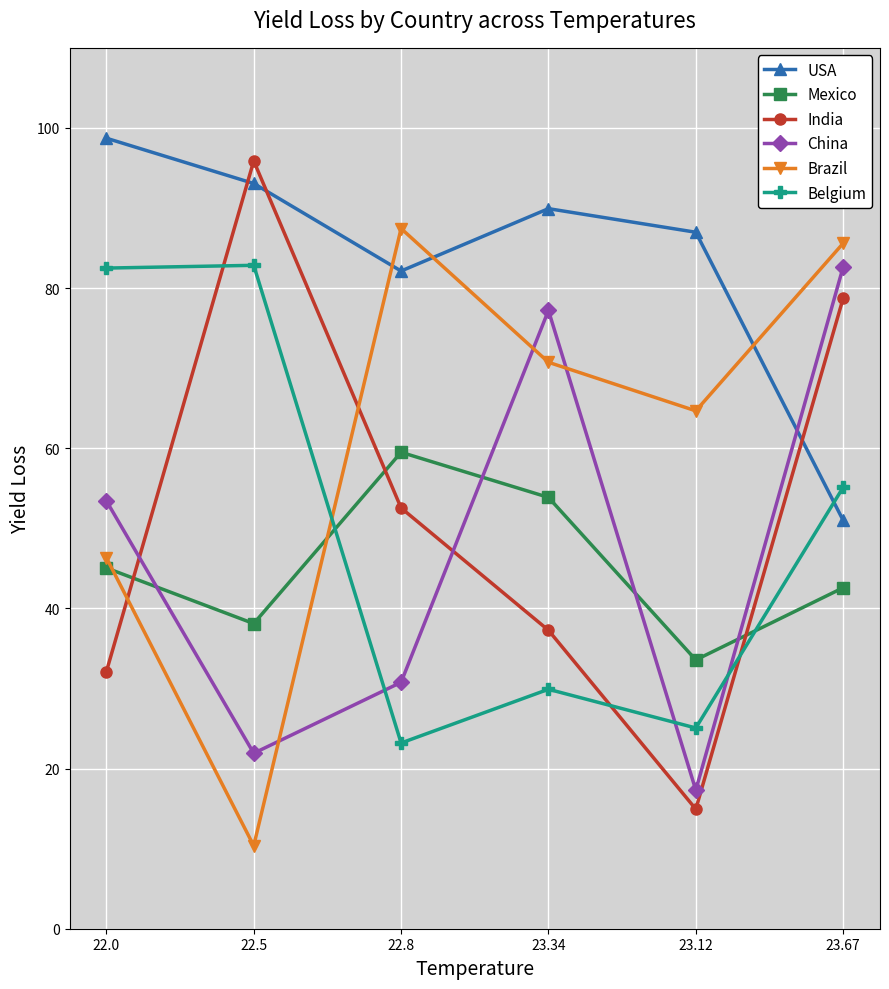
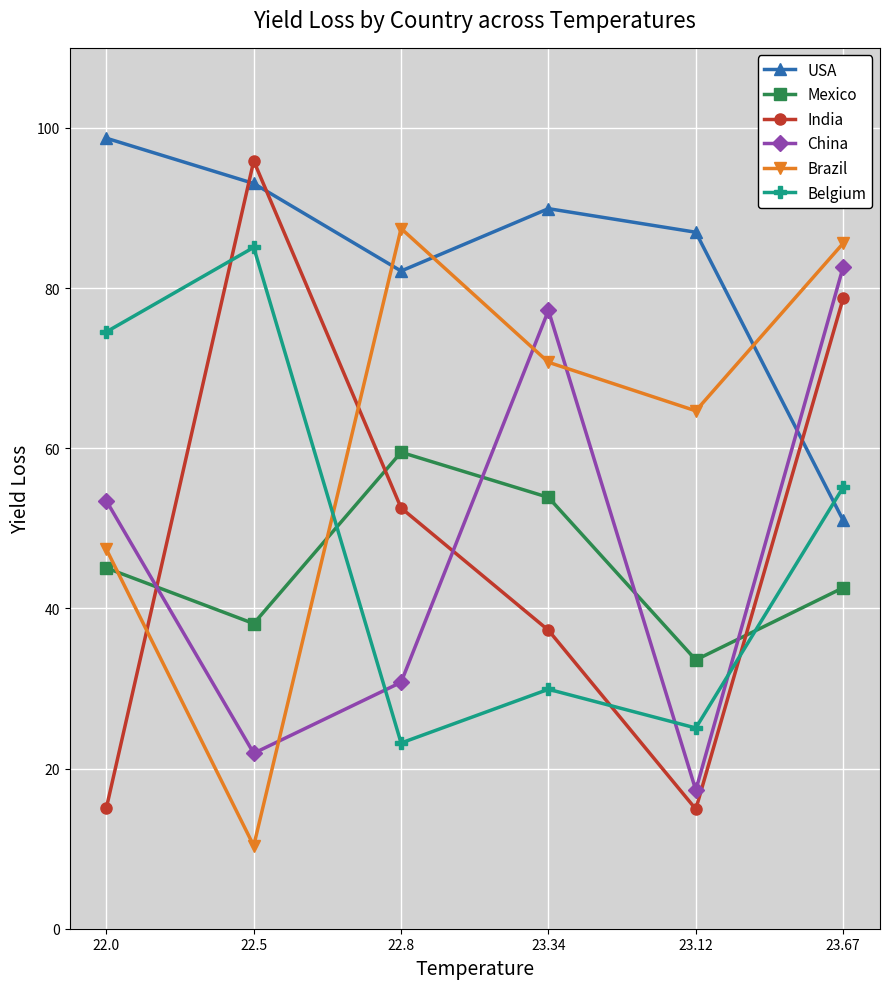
India, 22.0: 32 -> 15
Brazil, 22.0: 46 -> 47
Belgium, 22.0: 82 -> 75
Belgium, 22.5: 83 -> 85
